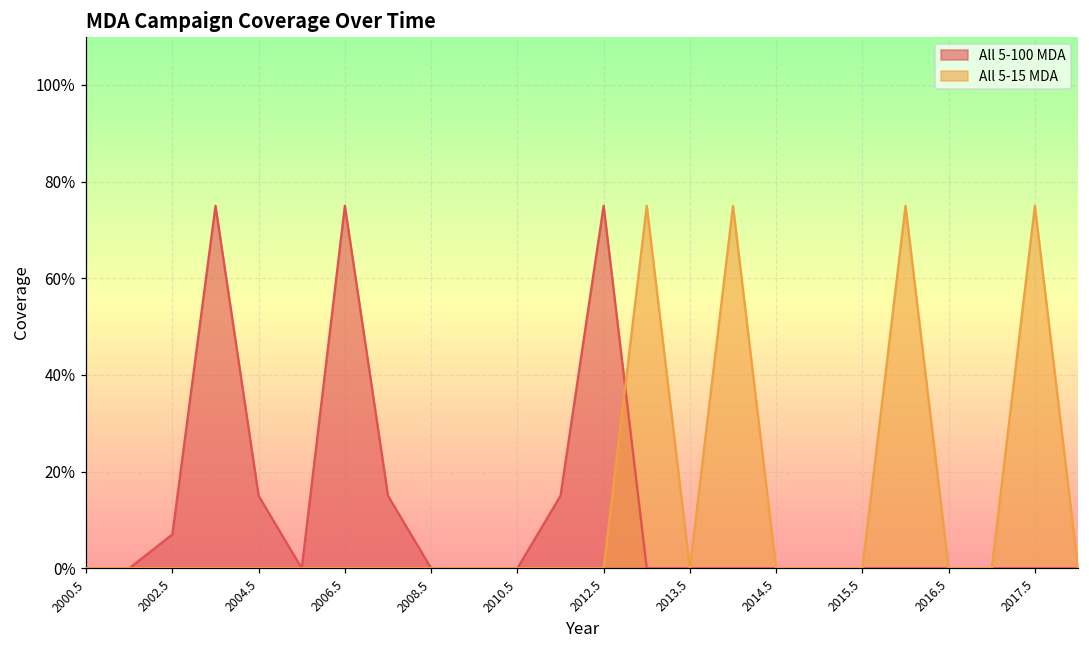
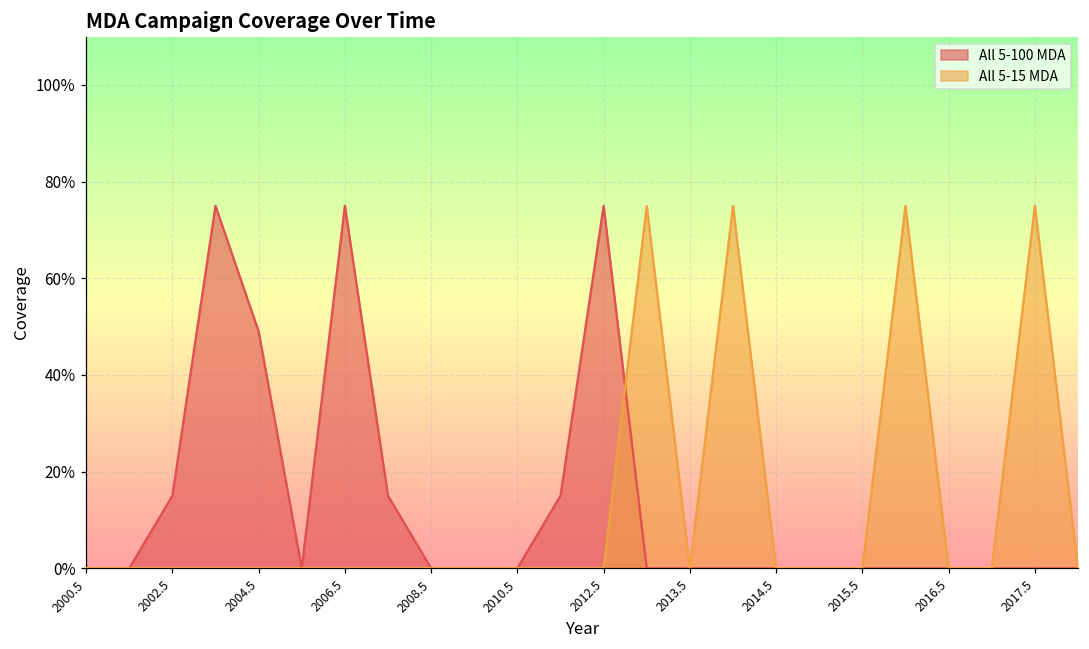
All 5-100 MDA, 2002.5: 7% -> 15%
All 5-100 MDA, 2004.5: 15% -> 49%
